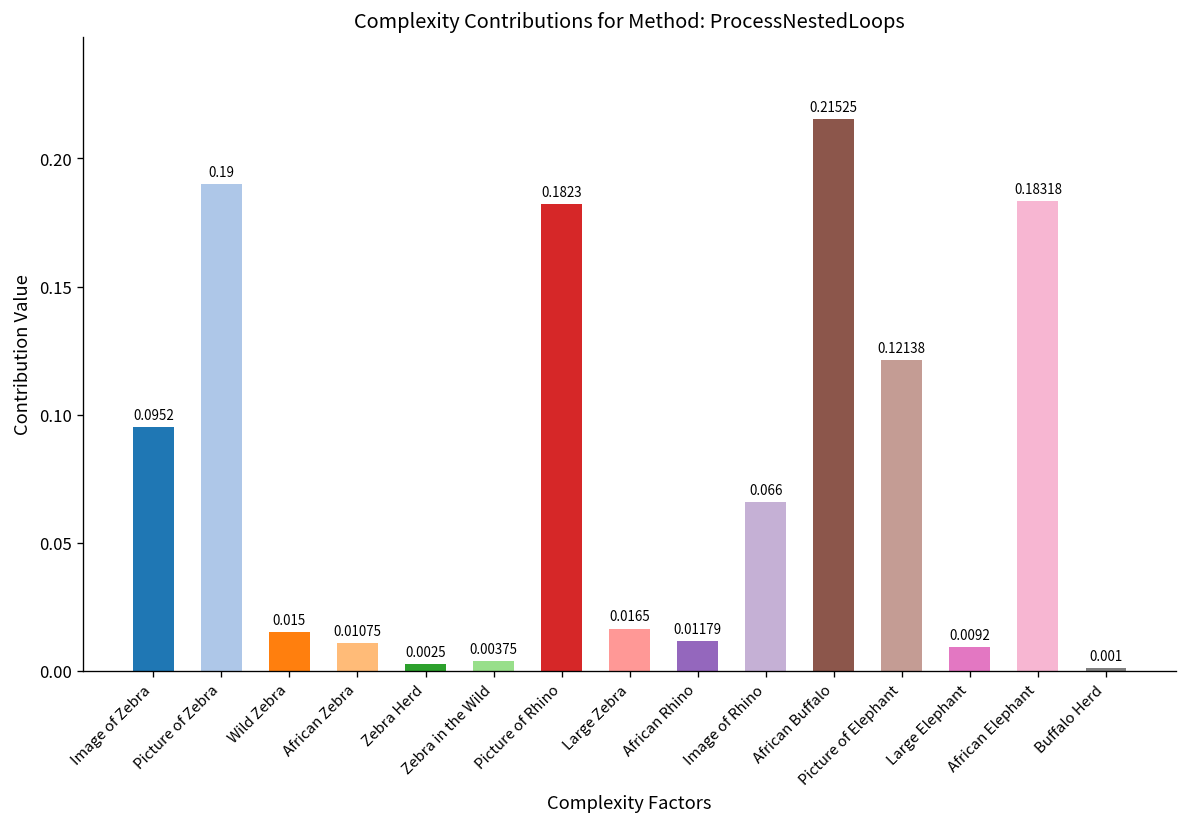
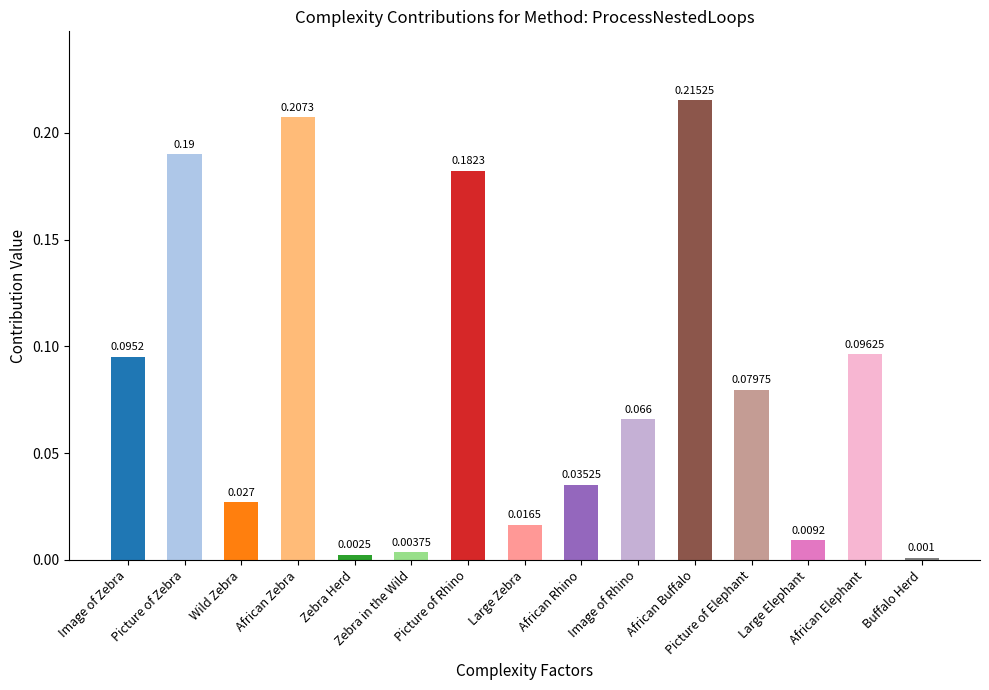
Wild Zebra: 0.015 -> 0.027
African Zebra: 0.01075 -> 0.2073
African Rhino: 0.01179 -> 0.03525
Picture of Elephant: 0.12138 -> 0.07975
African Elephant: 0.18318 -> 0.09625
